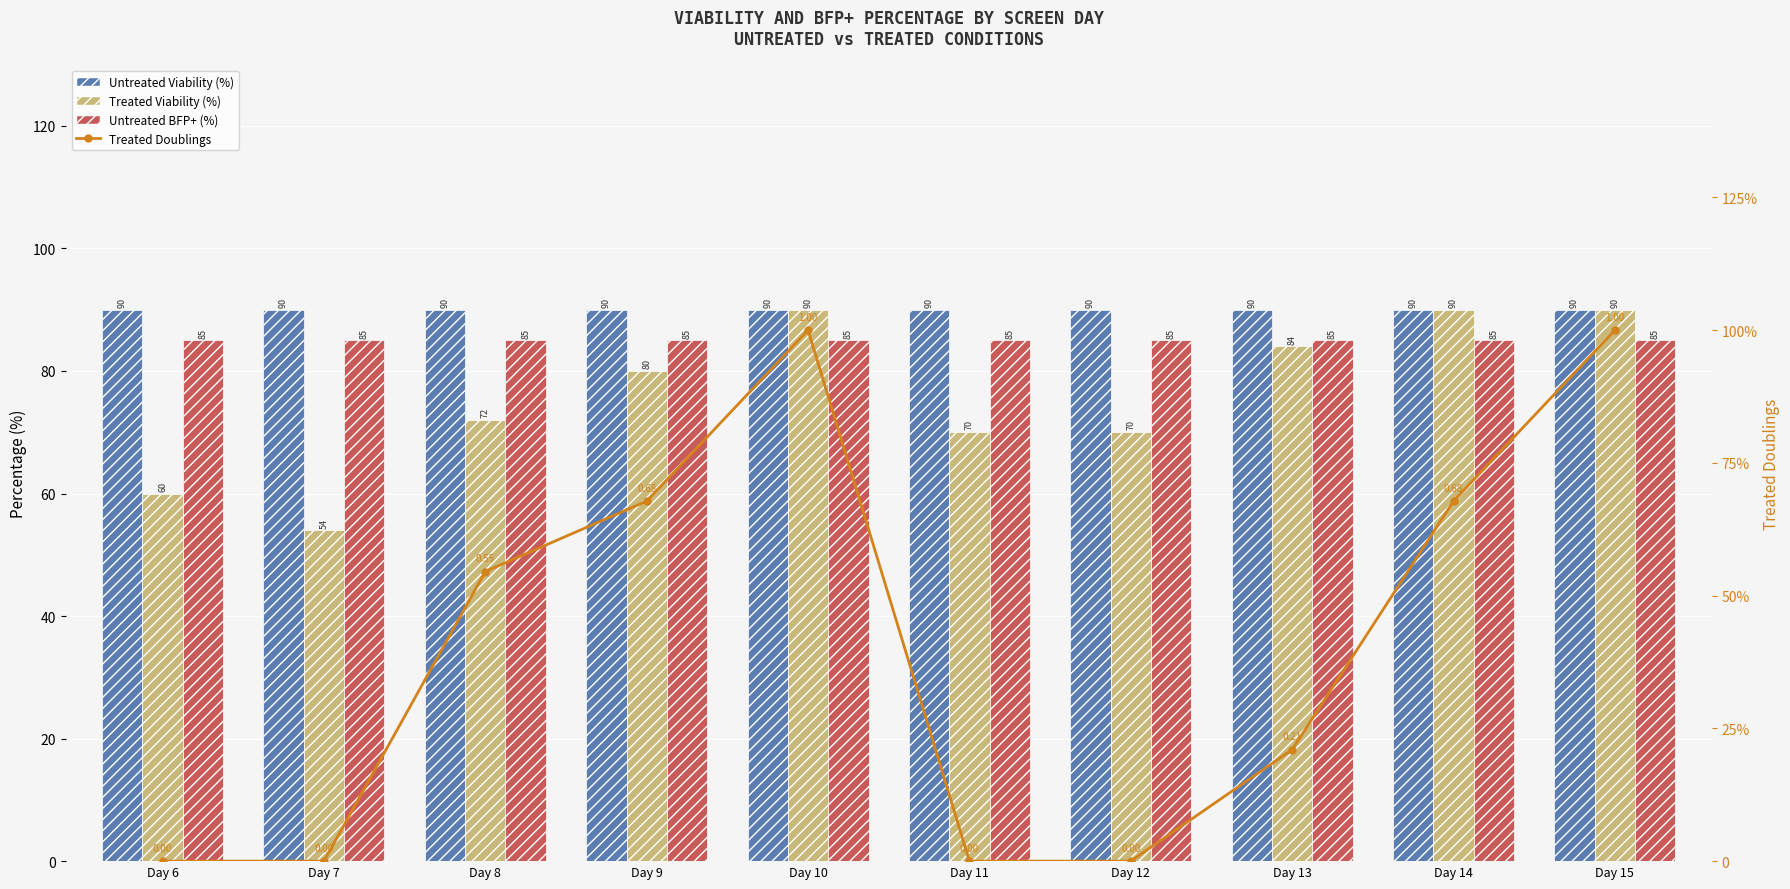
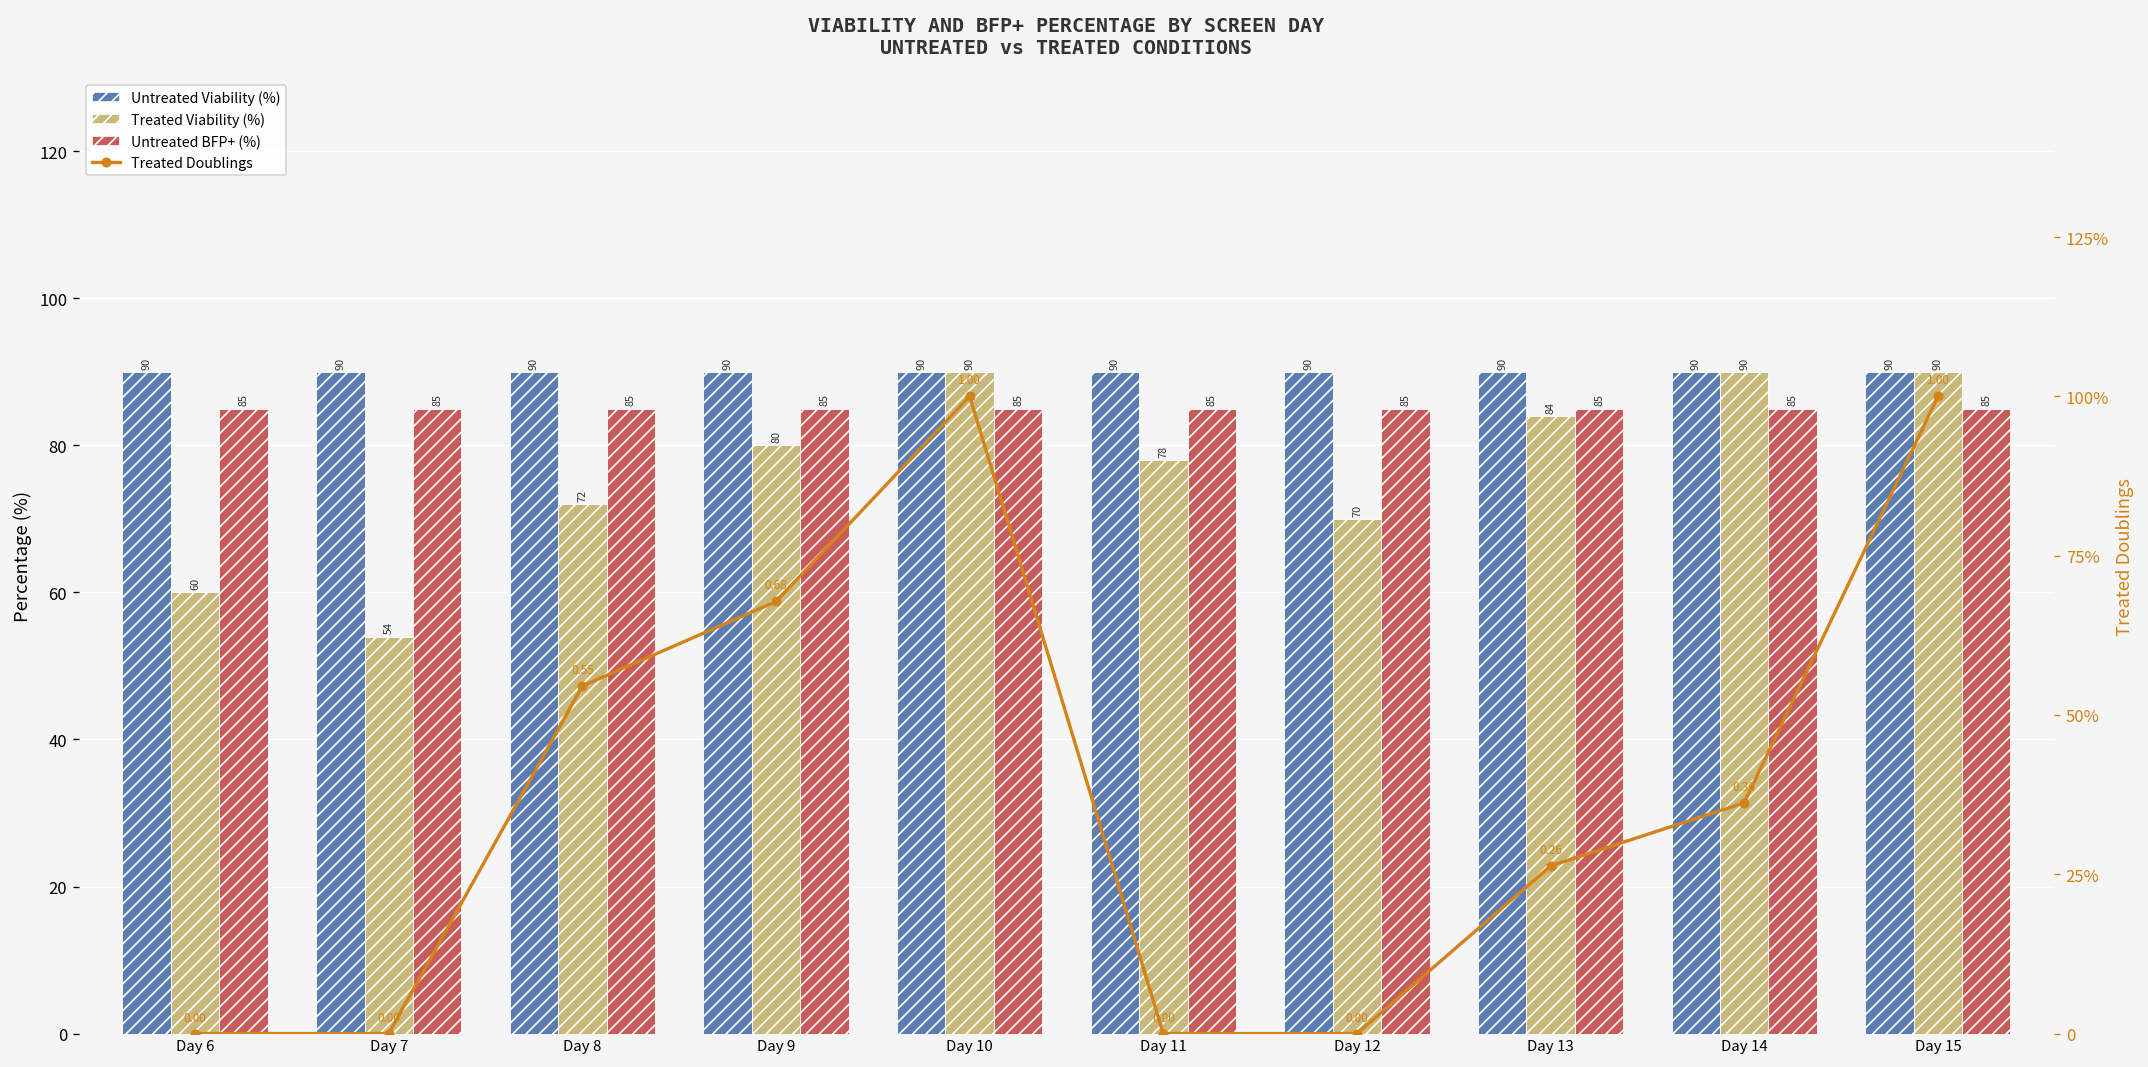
Treated Viability (%), Day 11: 70 -> 78
Treated Doublings, Day 13: 0.21 -> 0.26
Treated Doublings, Day 14: 0.68 -> 0.36
